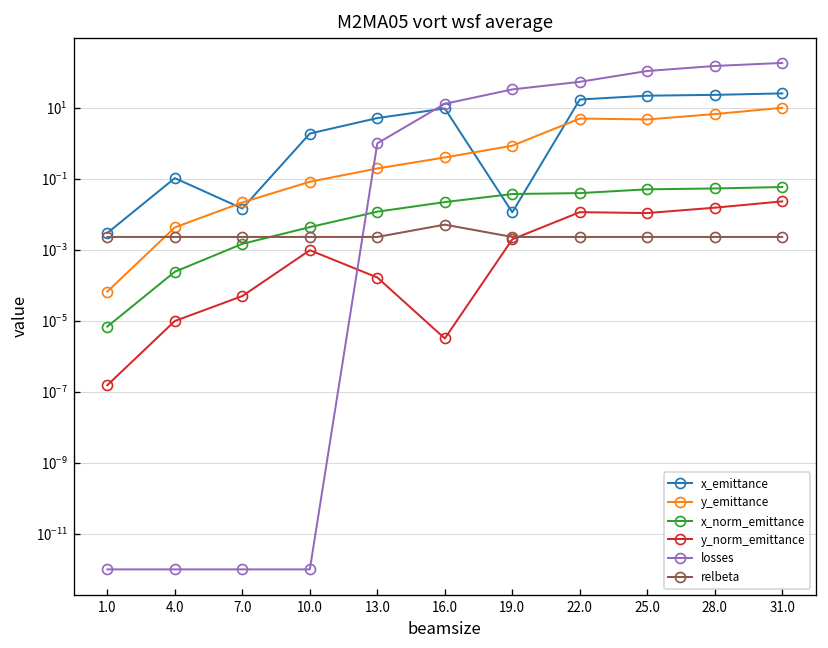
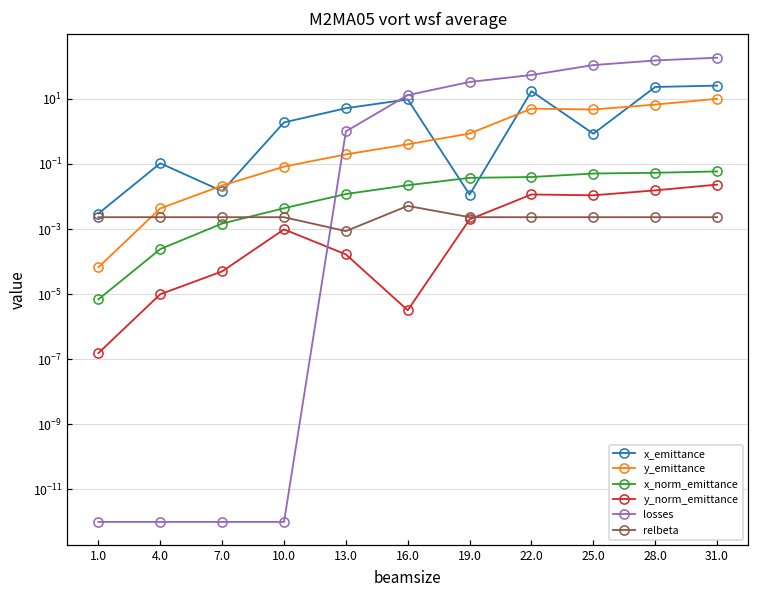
relbeta, 13.0: 0.002 -> 0.0009
x_emittance, 25.0: 20 -> 0.8
